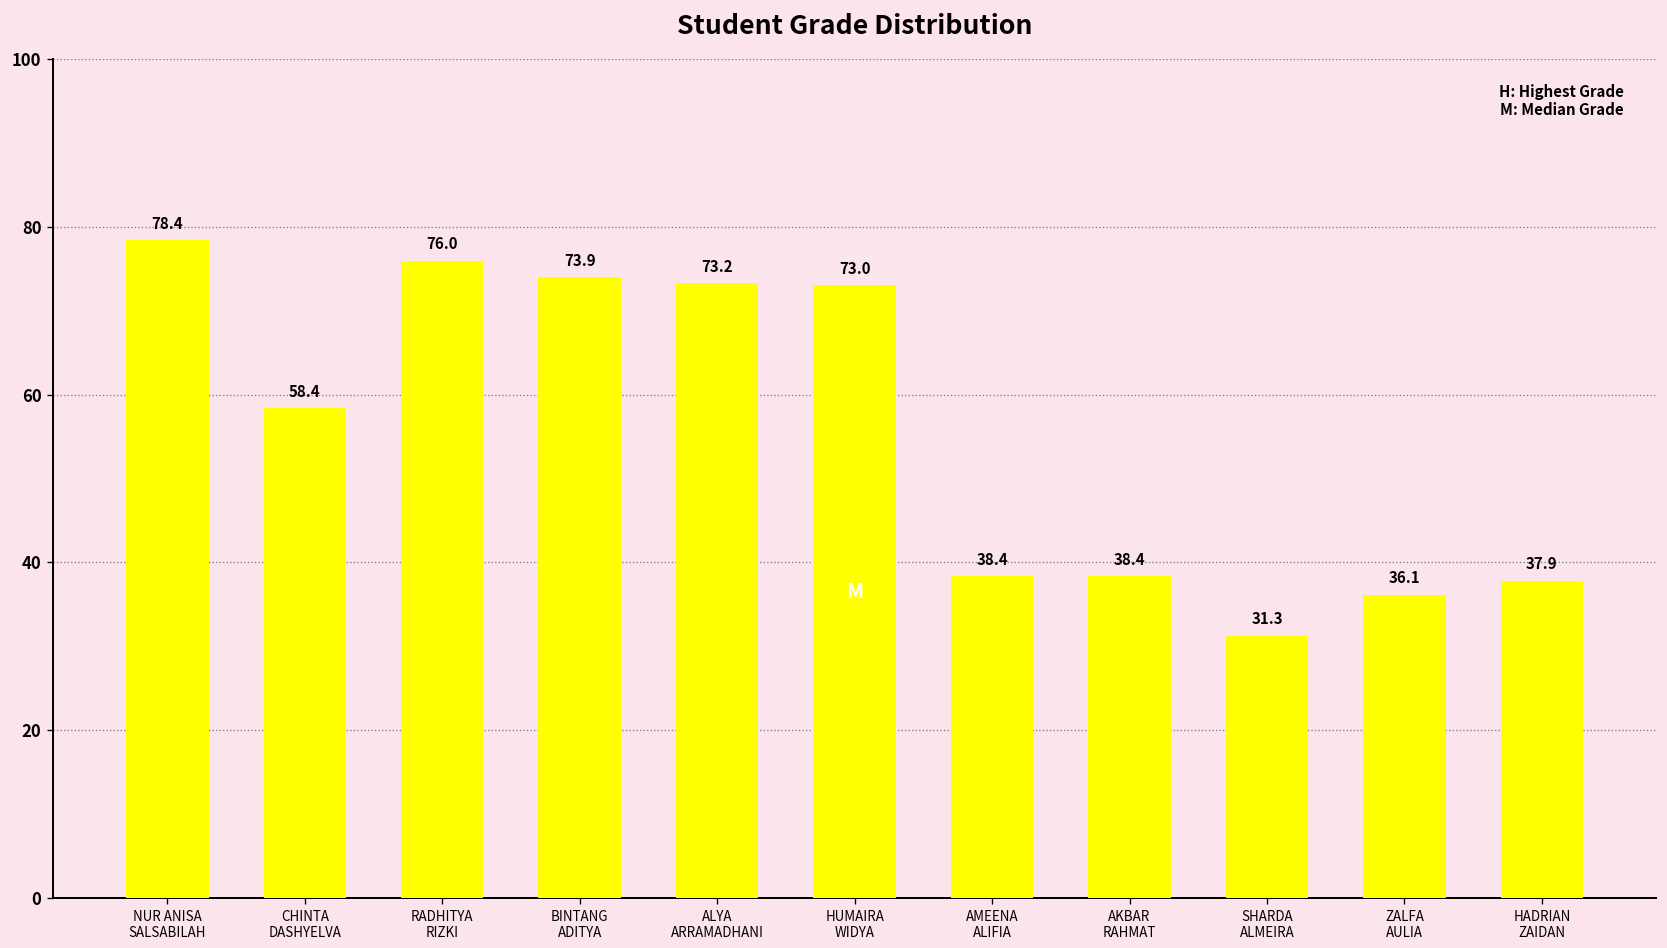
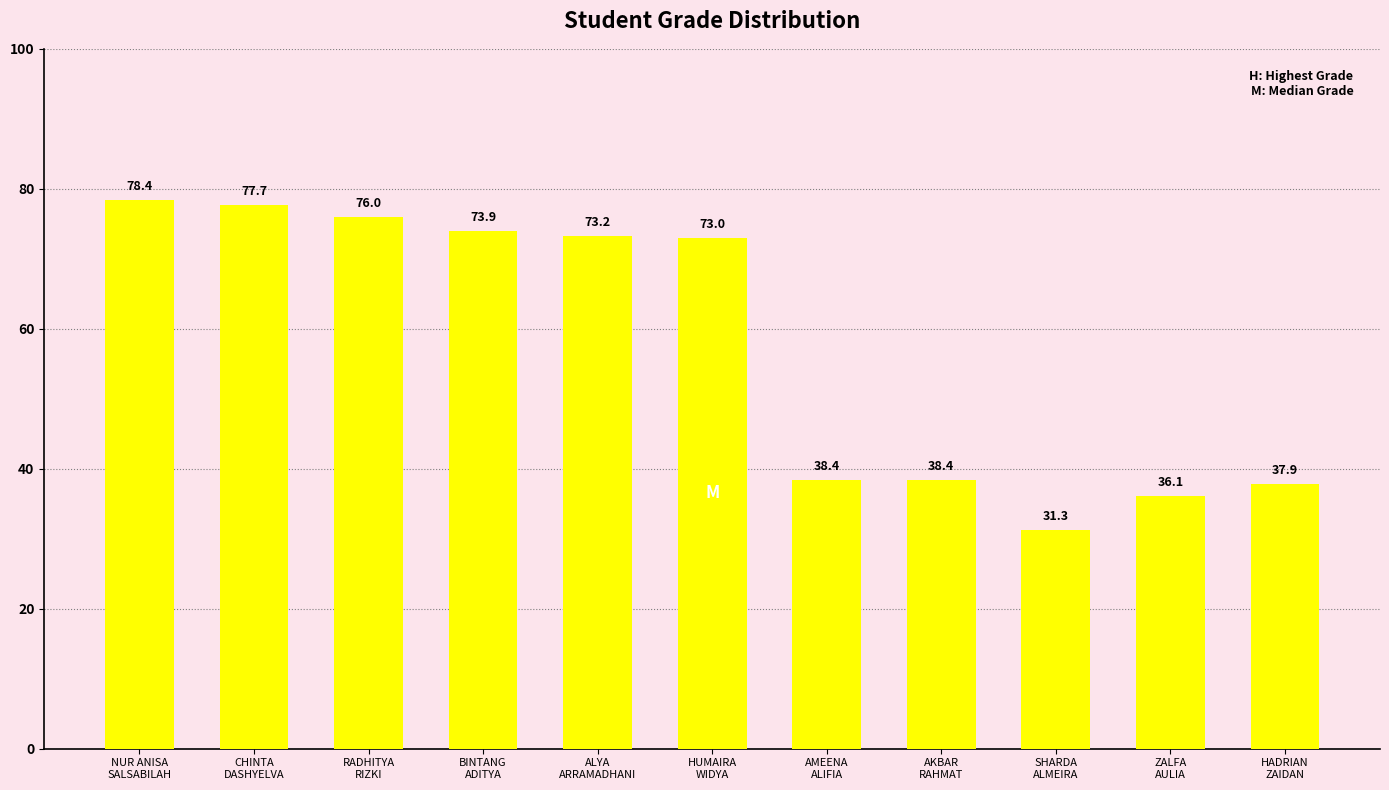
CHINTA DASHYELVA: 58.4 -> 77.7
